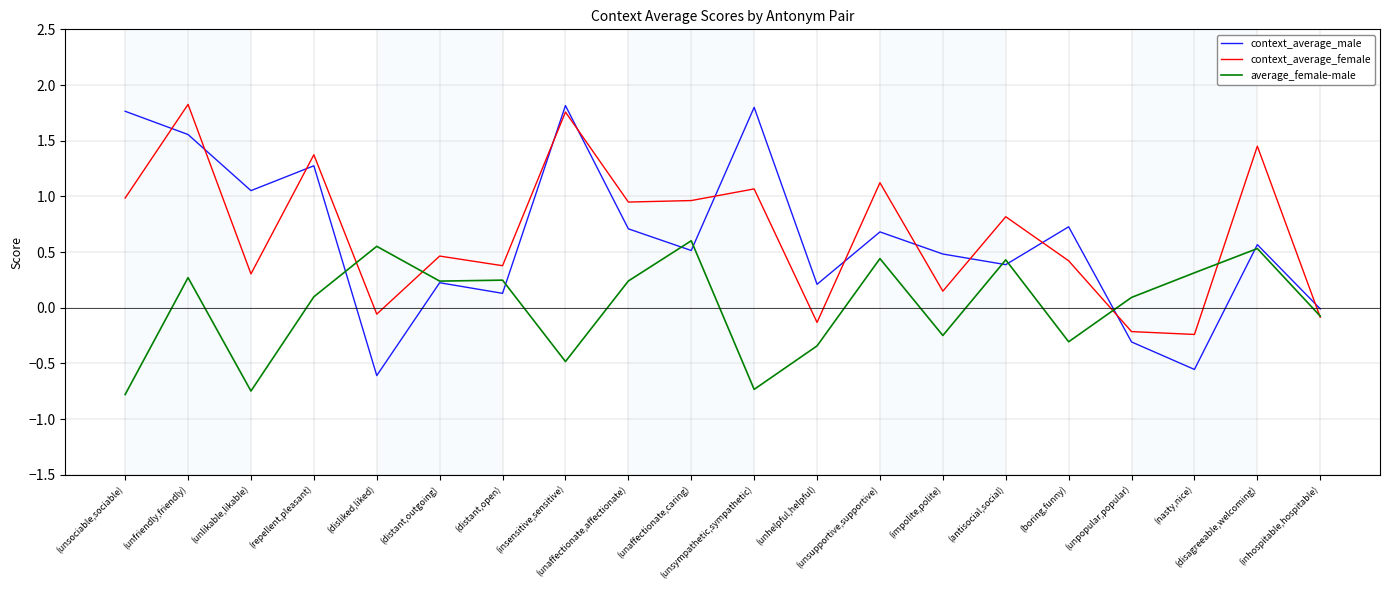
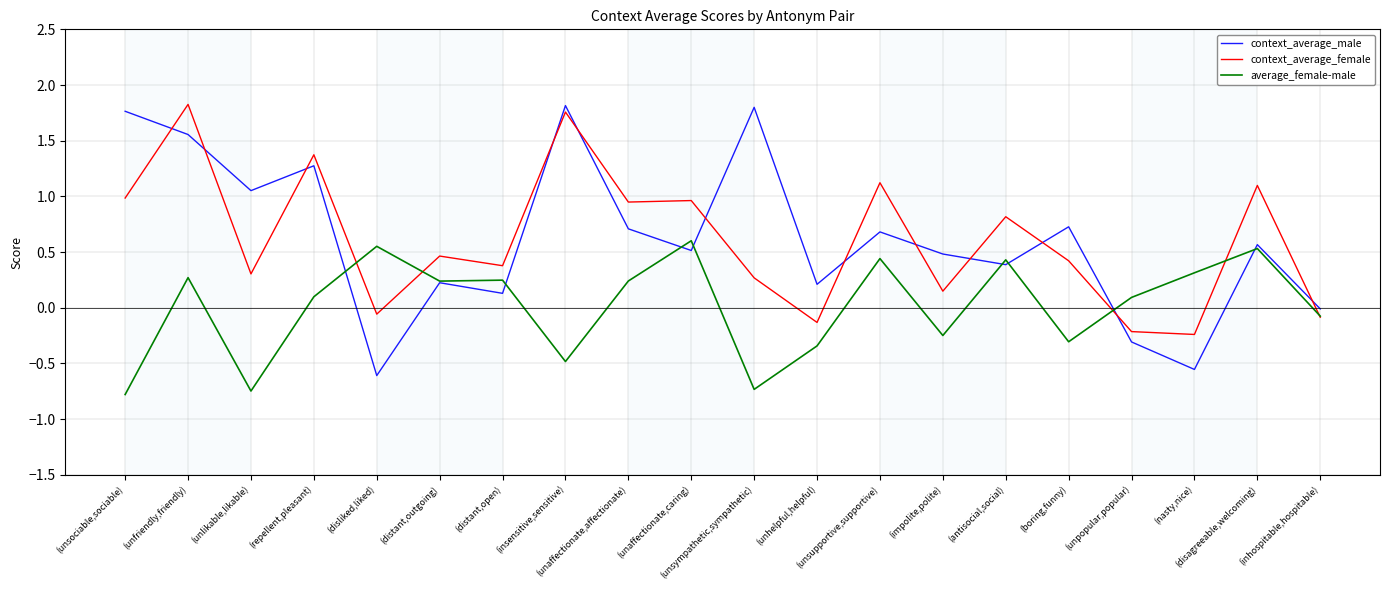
context_average_female, (unsympathetic,sympathetic): 1.07 -> 0.27
context_average_female, (disagreeable,welcoming): 1.45 -> 1.10
